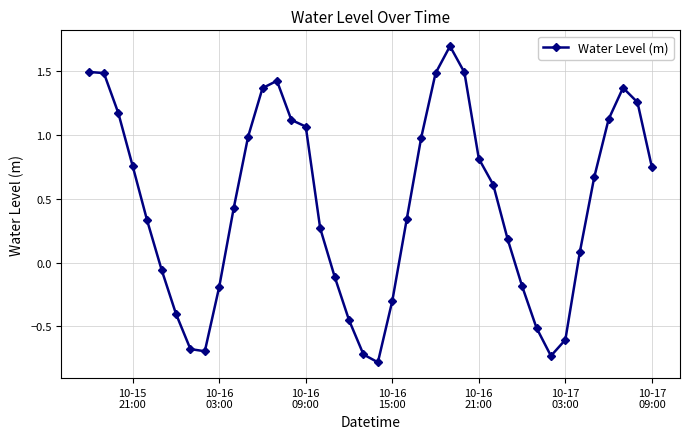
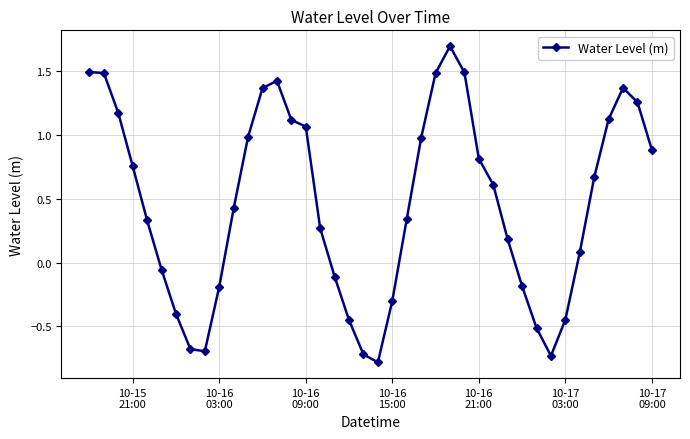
10-17 03:00: -0.60 -> -0.45
10-17 09:00: 0.75 -> 0.88
